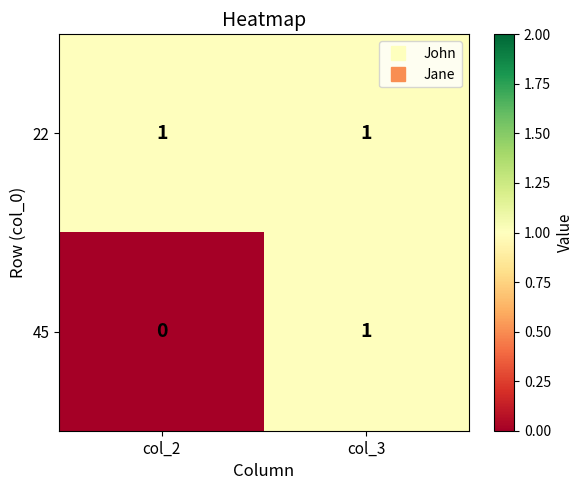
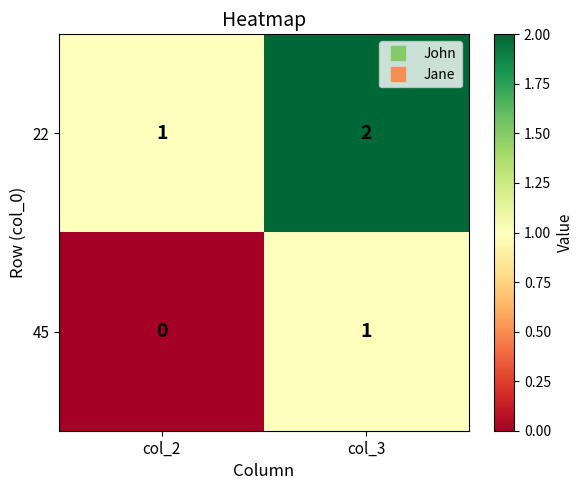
22, col_3: 1 -> 2
